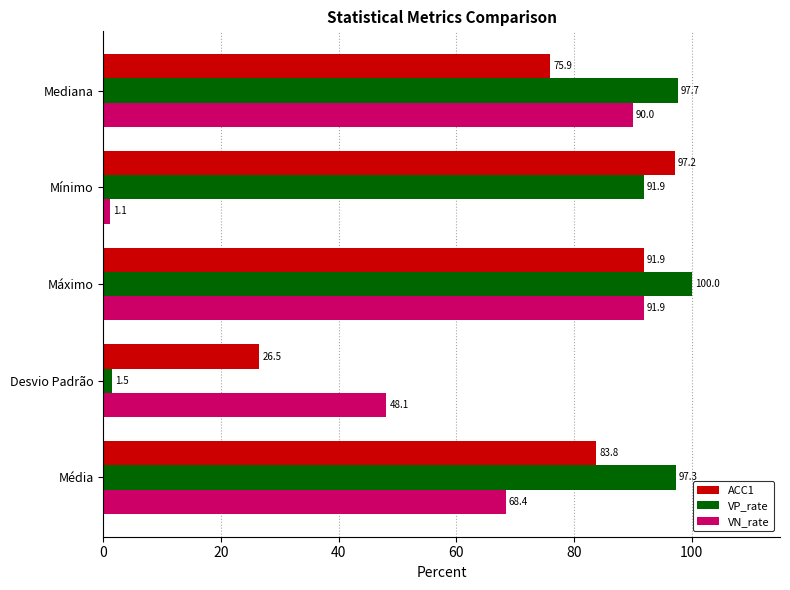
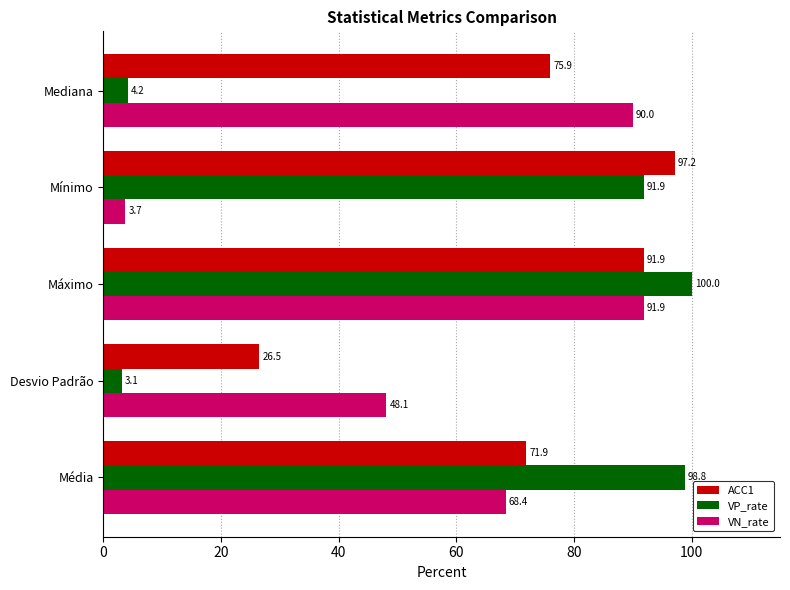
VP_rate, Mediana: 97.7 -> 4.2
VN_rate, Mínimo: 1.1 -> 3.7
VP_rate, Desvio Padrão: 1.5 -> 3.1
ACC1, Média: 83.8 -> 71.9
VP_rate, Média: 97.3 -> 98.8
